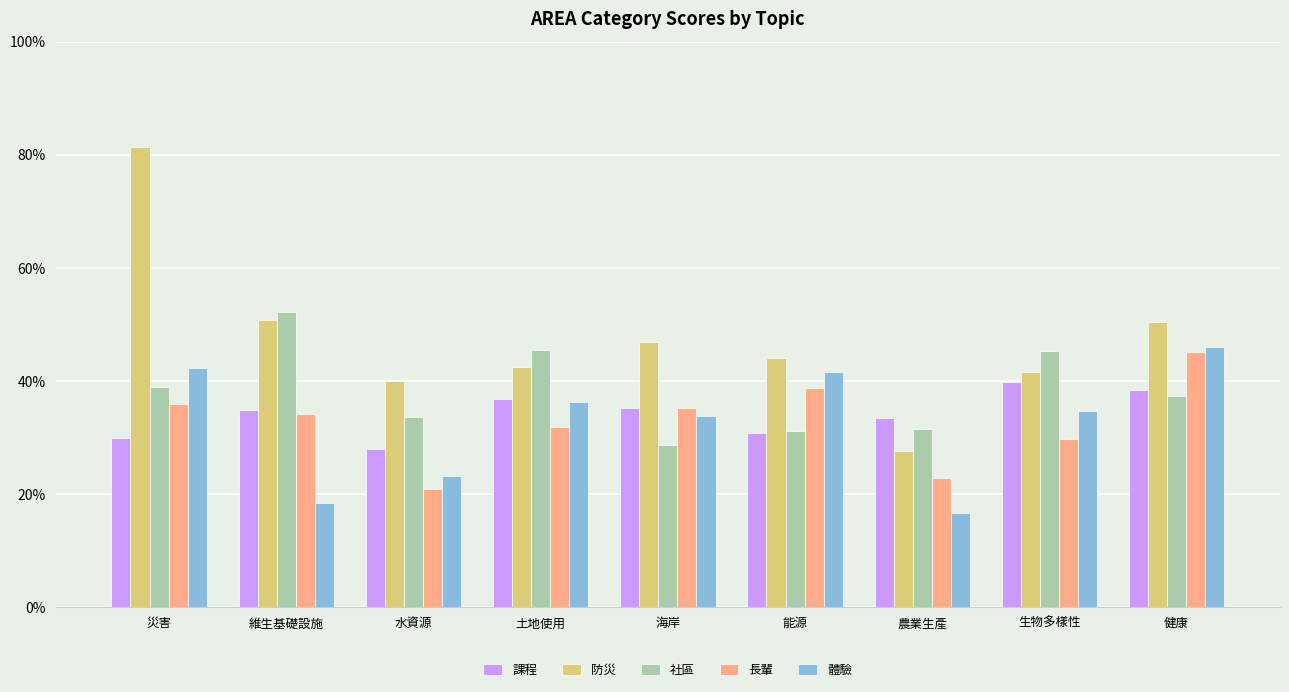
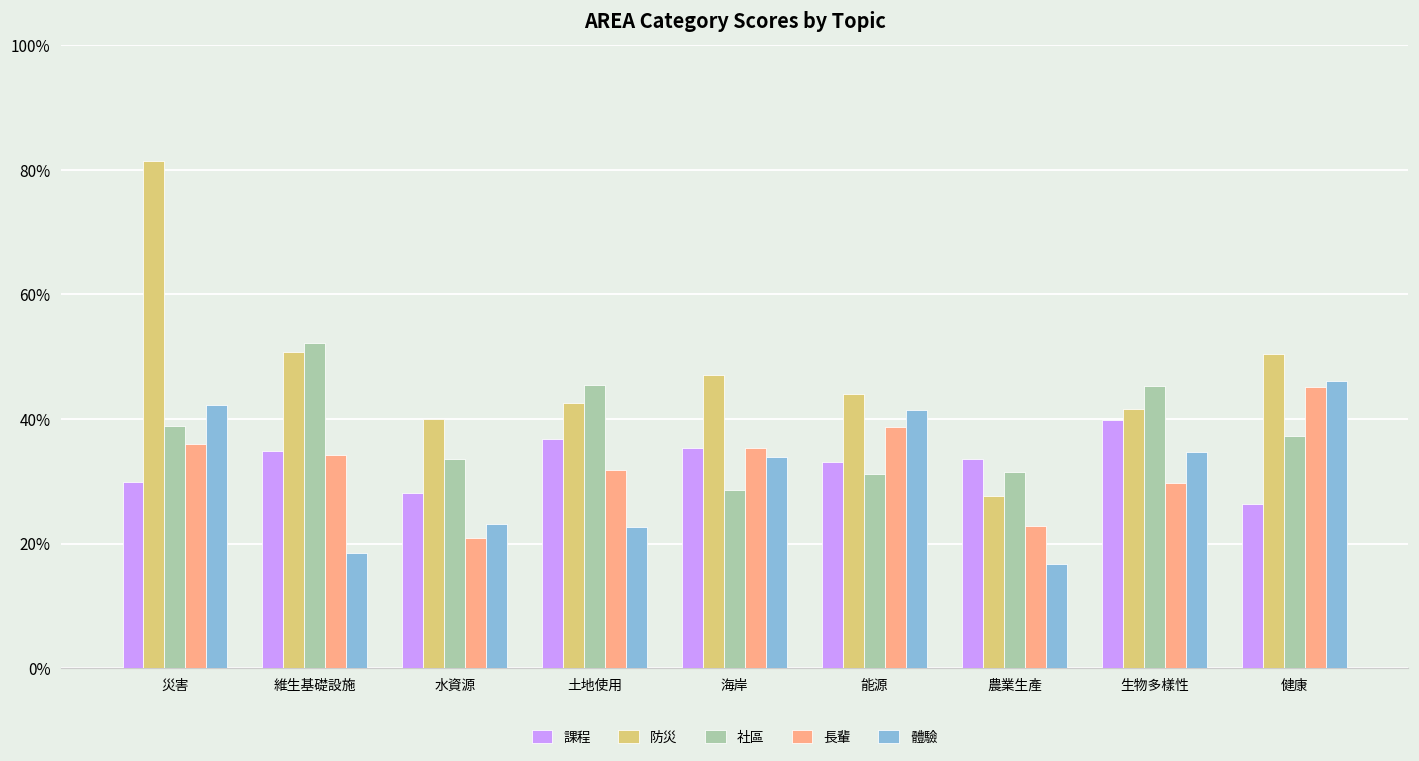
體驗, 土地使用: 36% -> 23%
課程, 能源: 31% -> 33%
課程, 健康: 38% -> 26%
